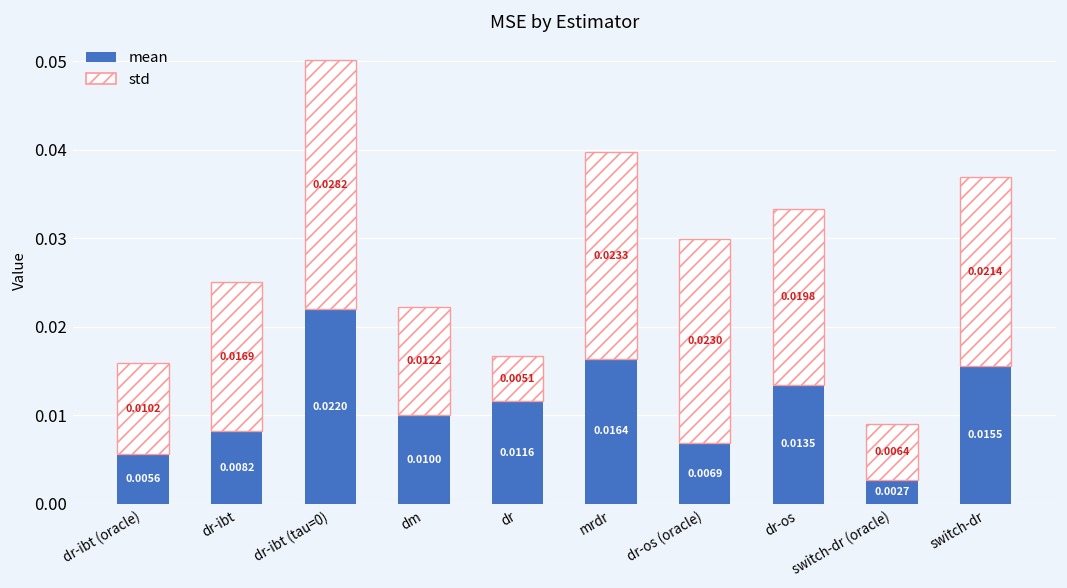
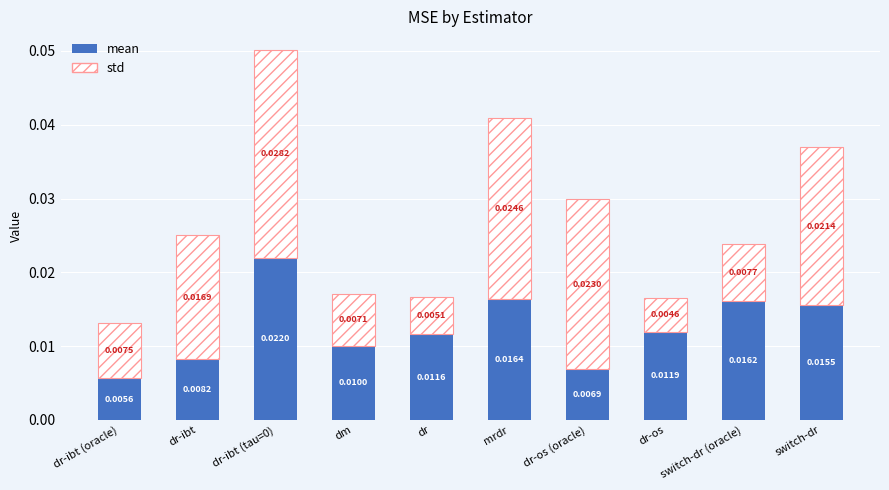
std, dr-ibt (oracle): 0.0102 -> 0.0075
std, dm: 0.0122 -> 0.0071
std, mrdr: 0.0233 -> 0.0246
mean, dr-os: 0.0135 -> 0.0119
std, dr-os: 0.0198 -> 0.0046
mean, switch-dr (oracle): 0.0027 -> 0.0162
std, switch-dr (oracle): 0.0064 -> 0.0077
